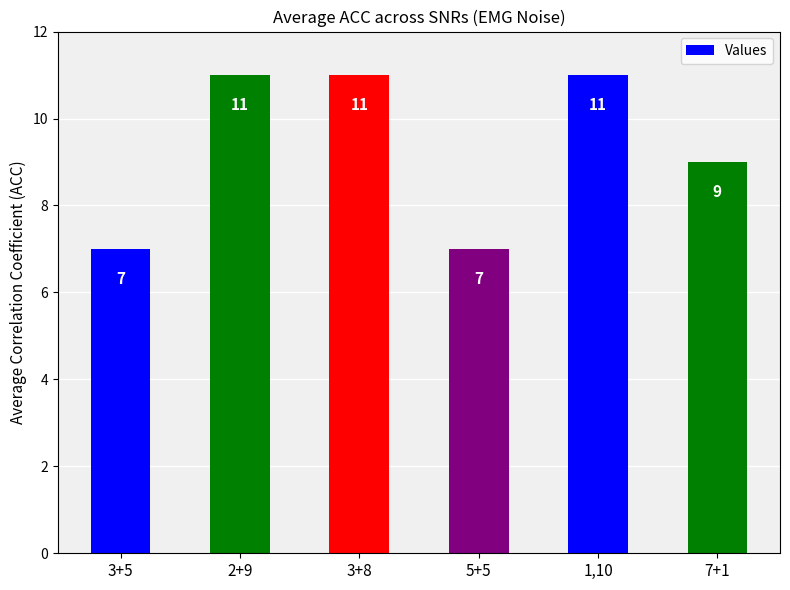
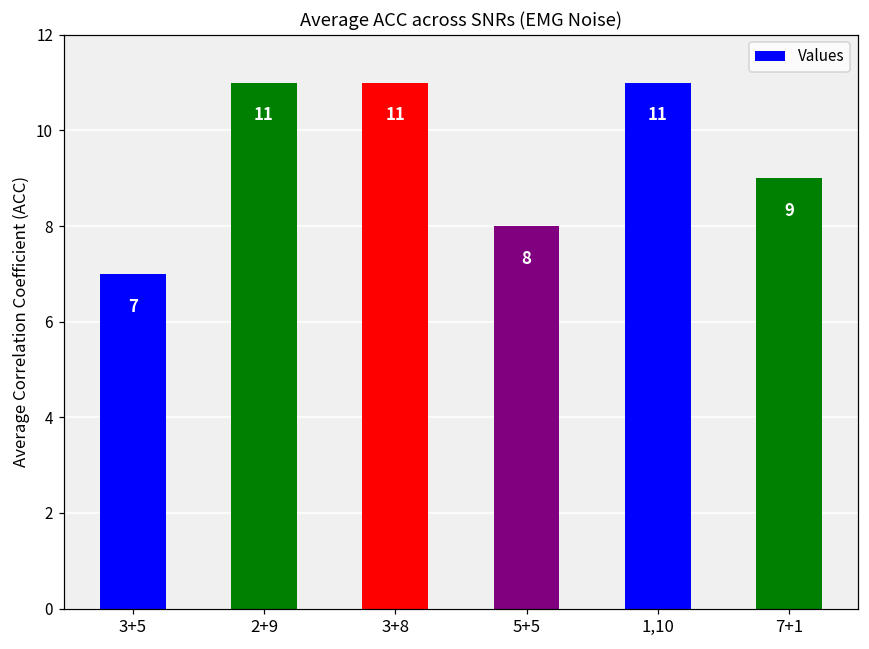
5+5: 7 -> 8
